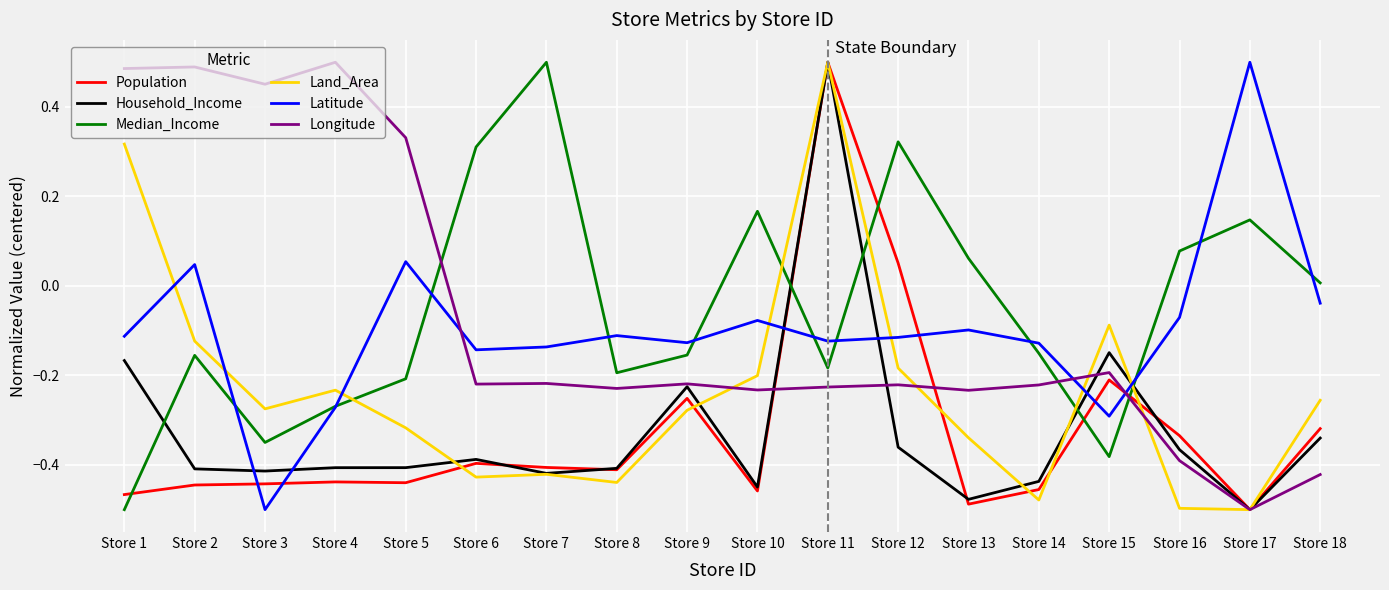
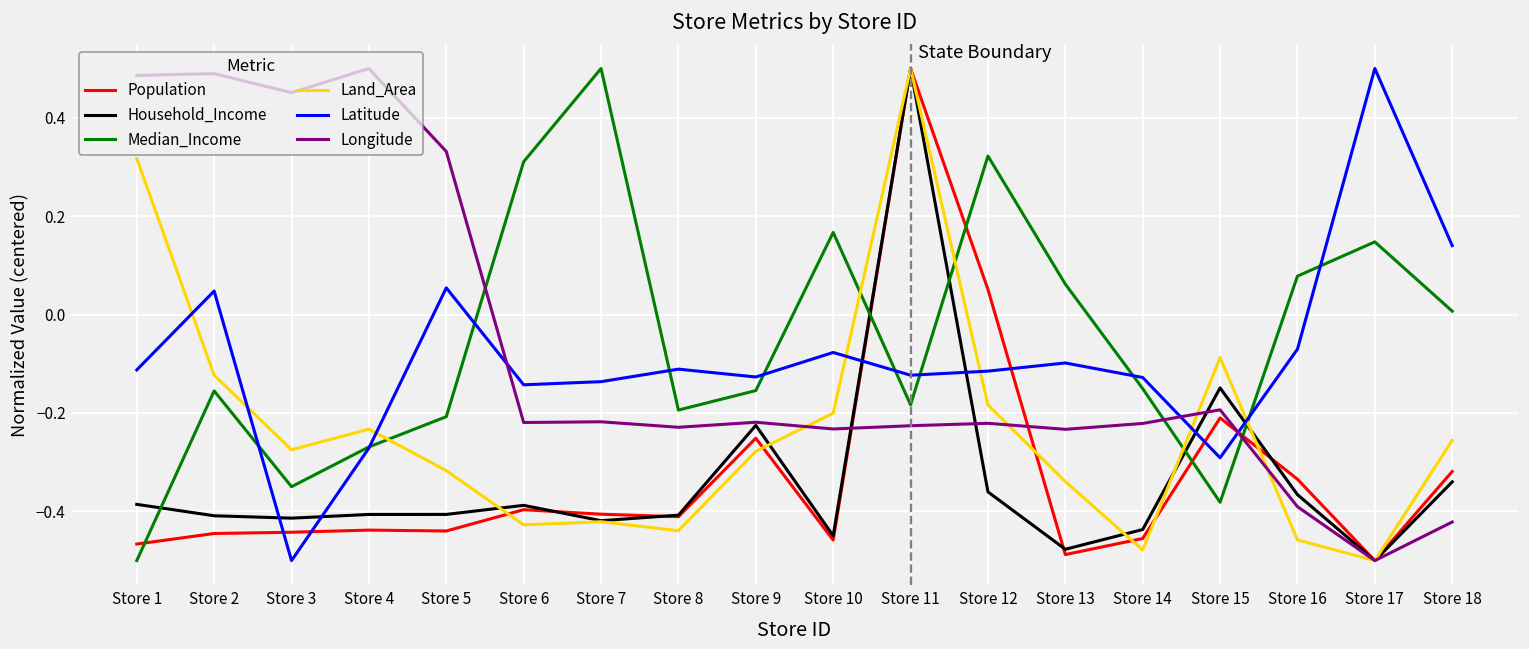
Household_Income, Store 1: -0.17 -> -0.39
Land_Area, Store 16: -0.50 -> -0.46
Latitude, Store 18: -0.04 -> 0.14
